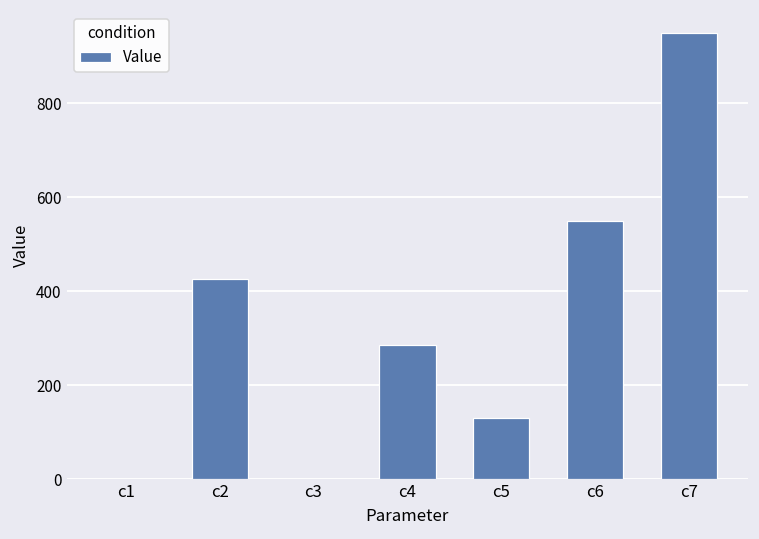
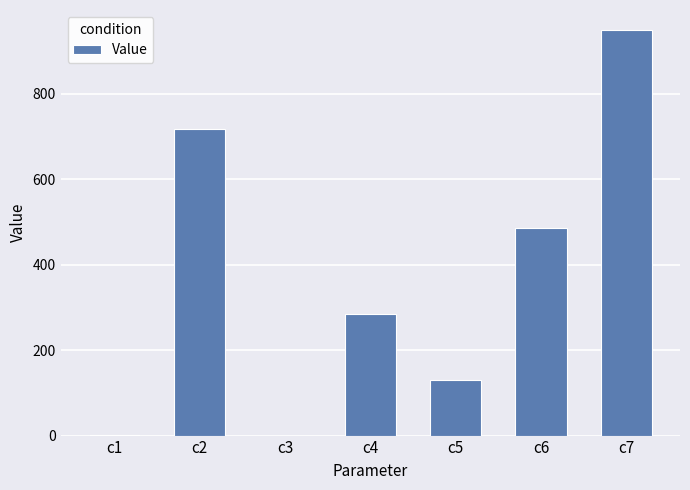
c2: 430 -> 720
c6: 550 -> 490
